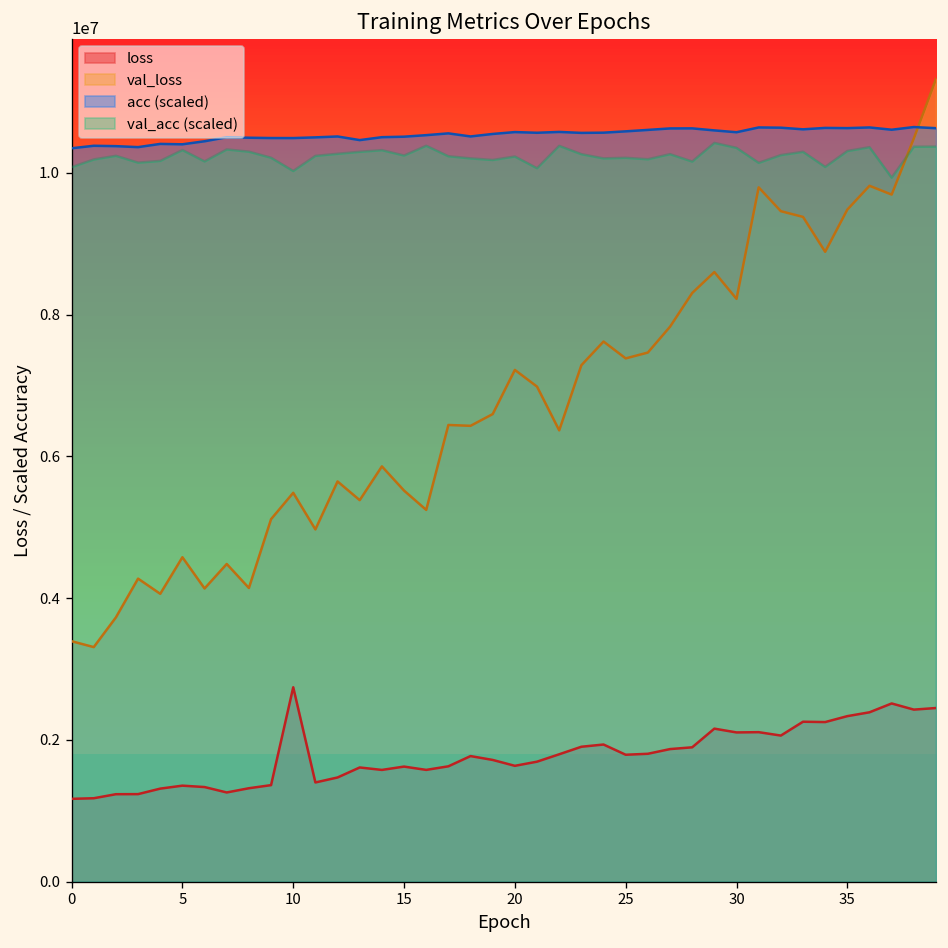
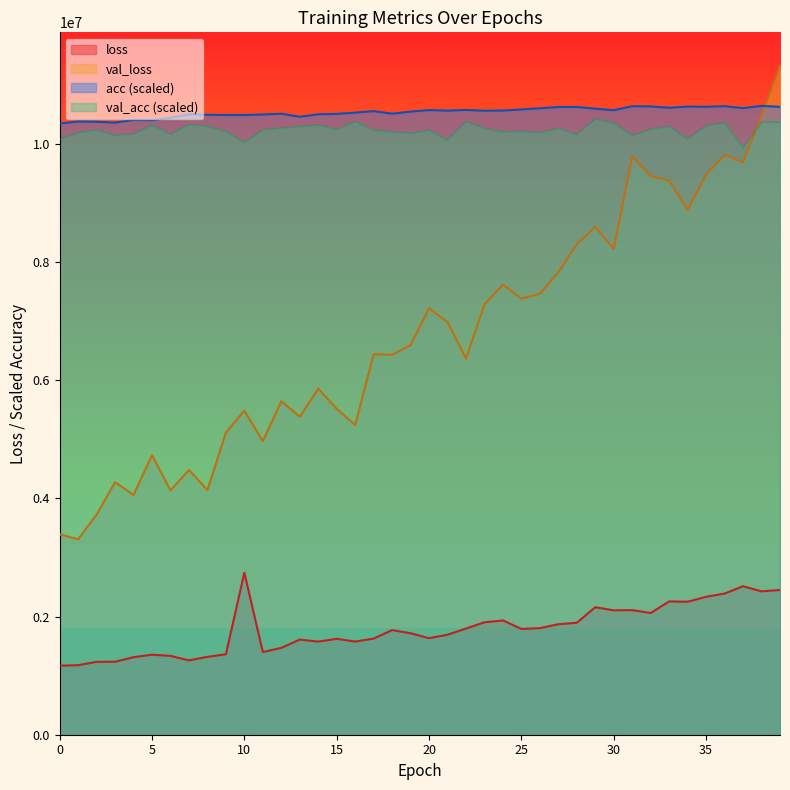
val_loss, 5: 4600000 -> 4700000
